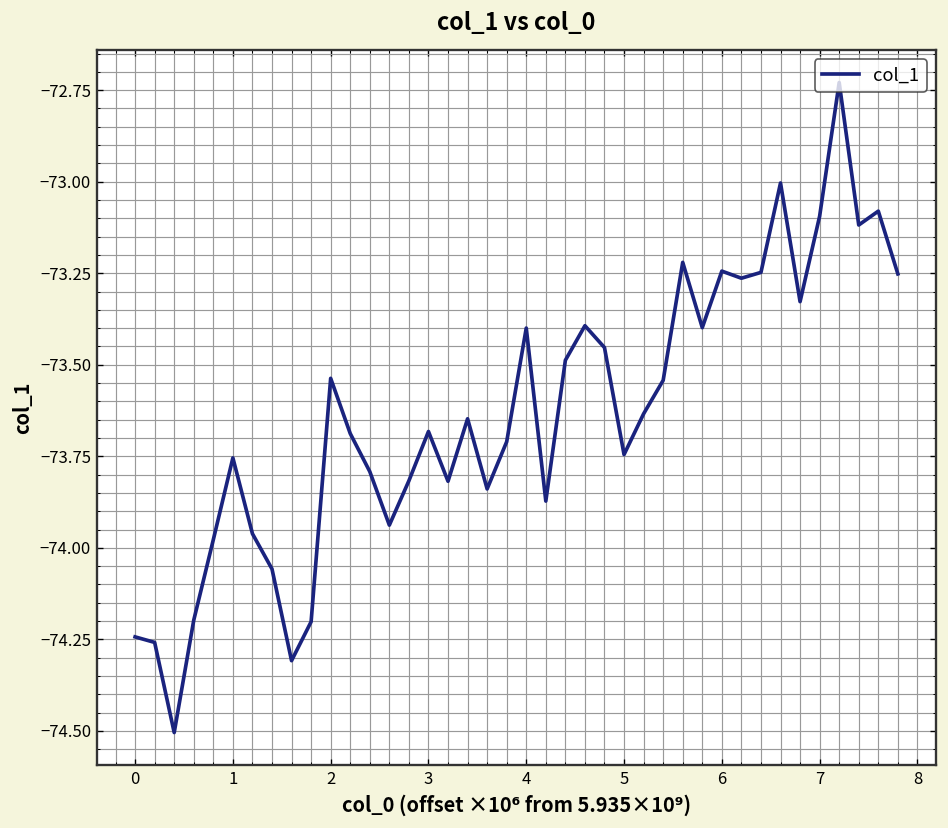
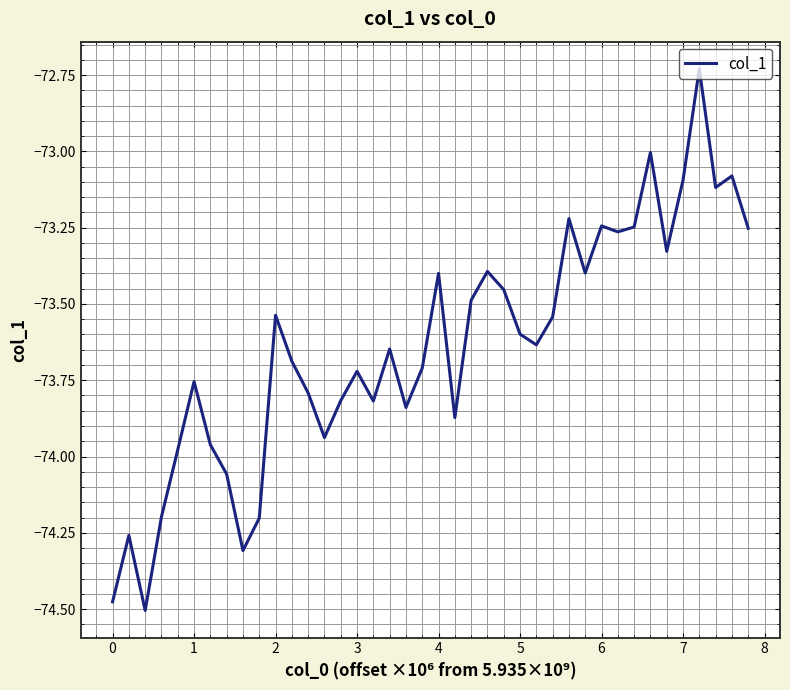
0: -74.24 -> -74.48
3: -73.68 -> -73.72
5: -73.75 -> -73.60
